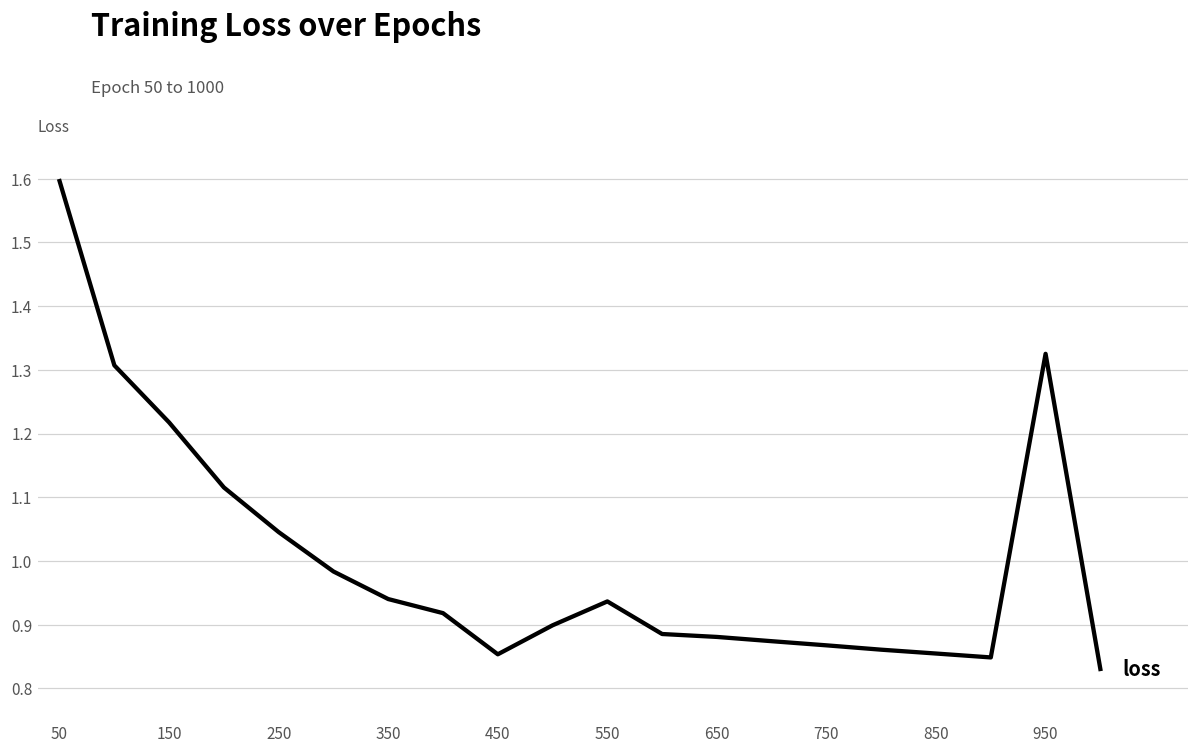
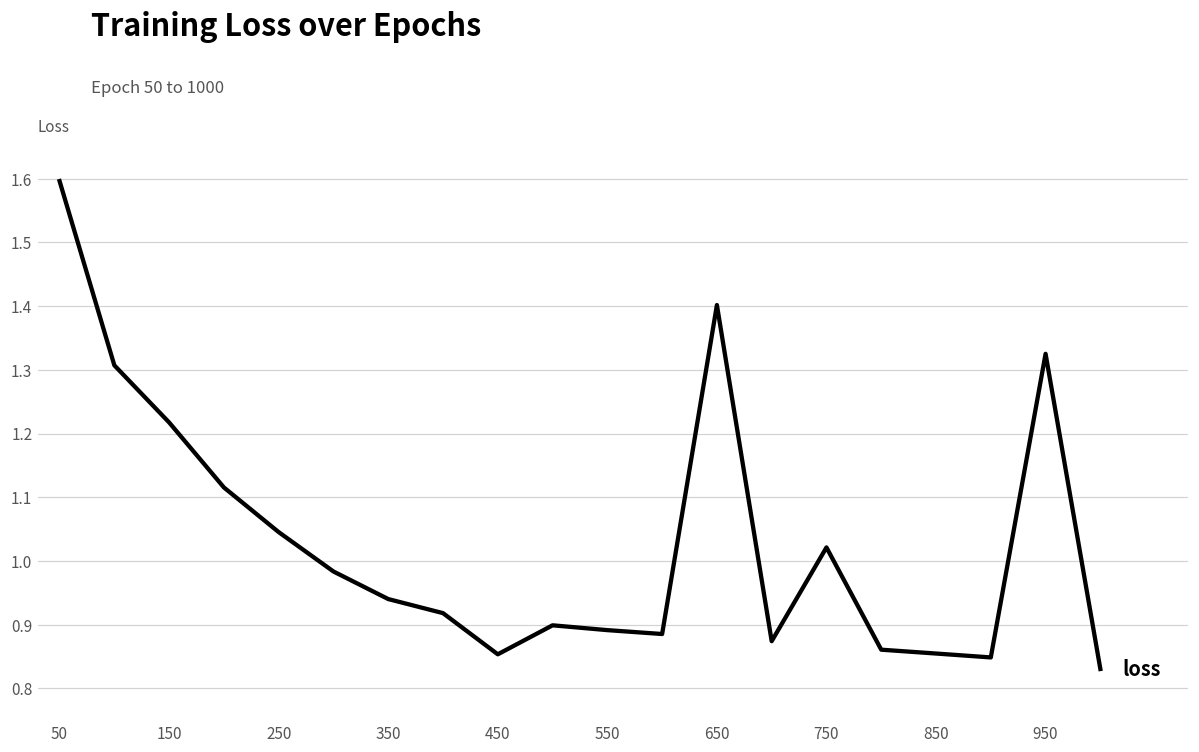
550: 0.94 -> 0.89
650: 0.88 -> 1.40
750: 0.87 -> 1.02
